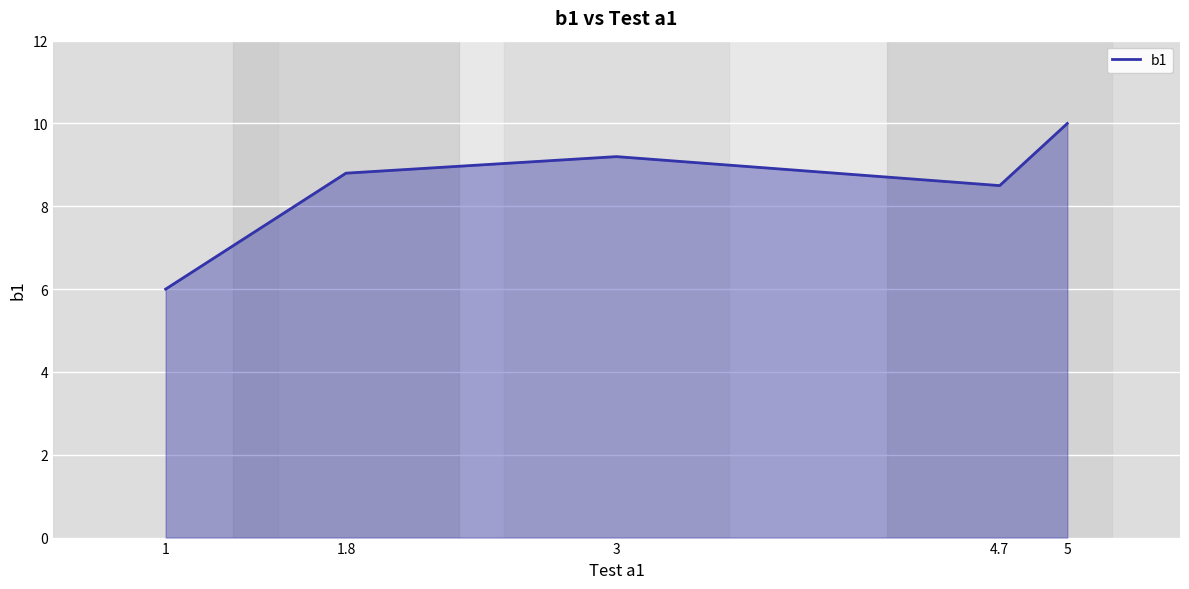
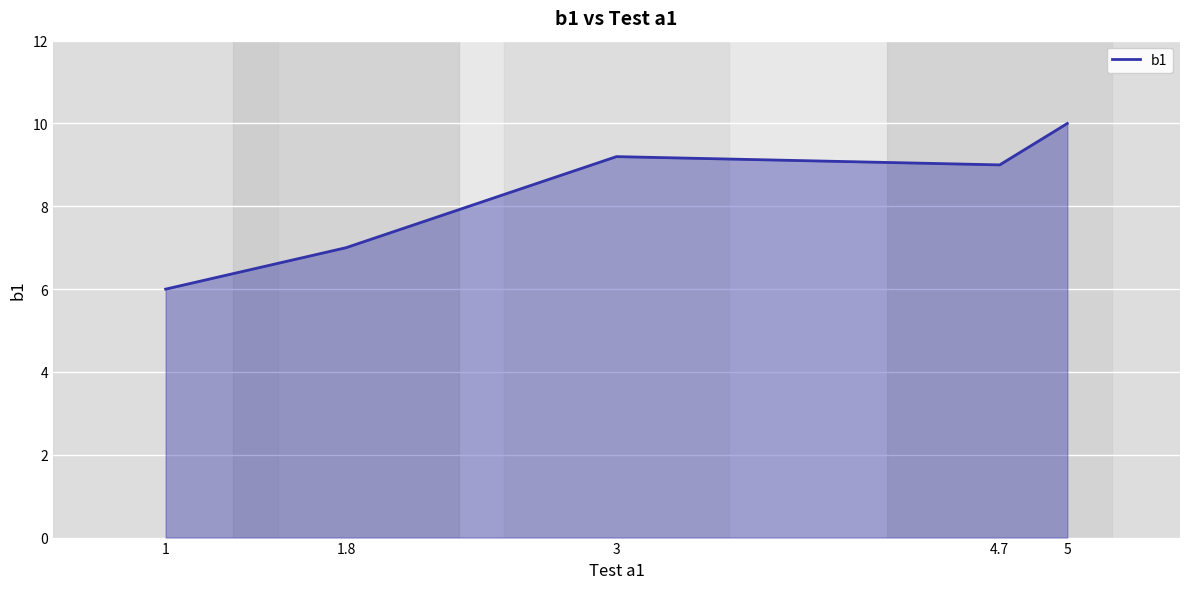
1.8: 8.8 -> 7.0
4.7: 8.5 -> 9.0
